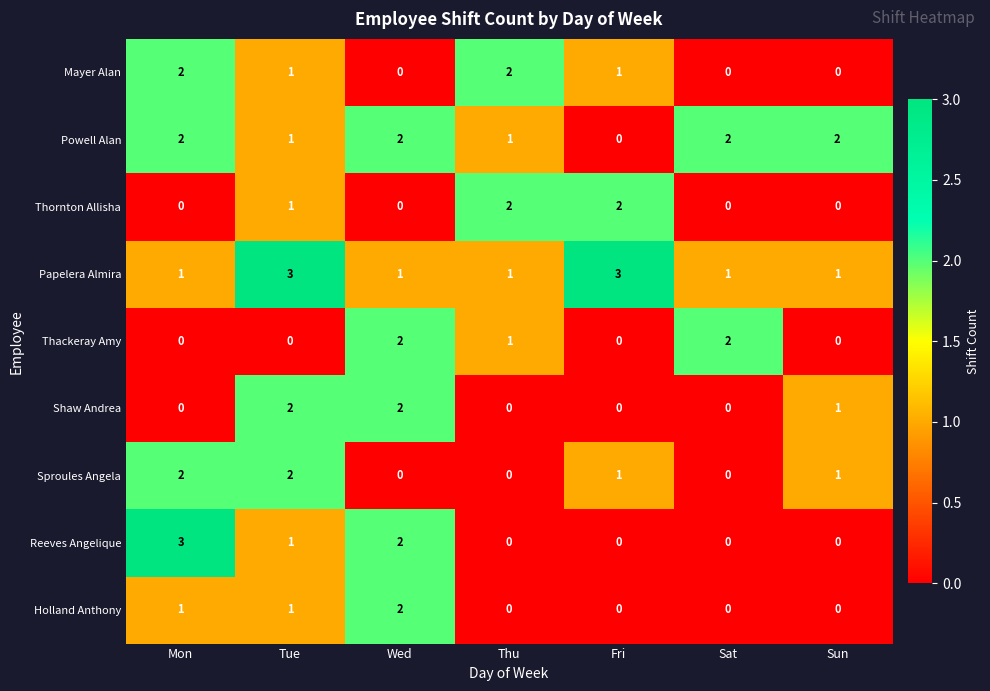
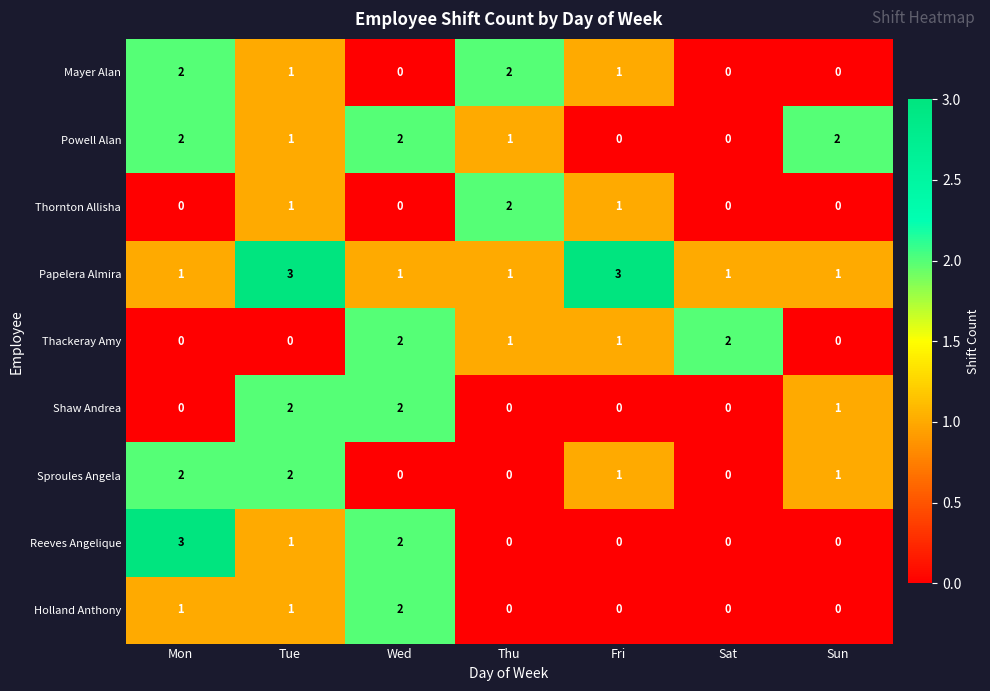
Powell Alan, Sat: 2 -> 0
Thornton Allisha, Fri: 2 -> 1
Thackeray Amy, Fri: 0 -> 1
